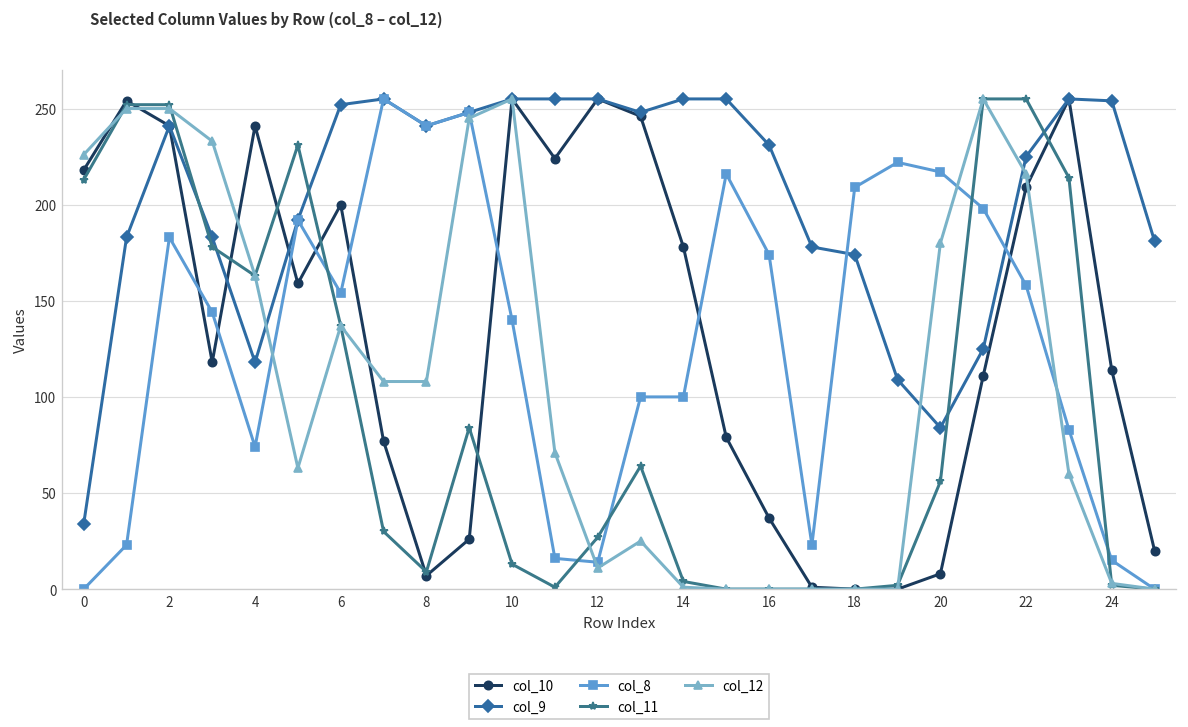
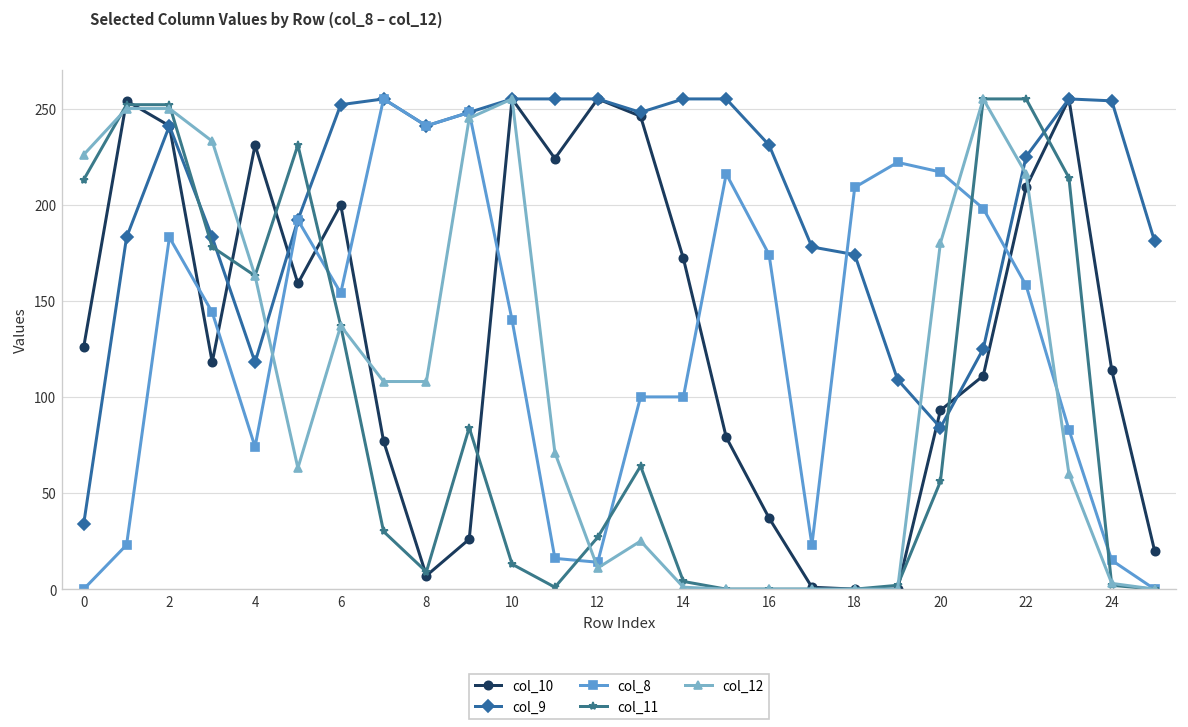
col_10, 0: 218 -> 126
col_10, 4: 241 -> 231
col_10, 14: 178 -> 172
col_10, 20: 8 -> 93
